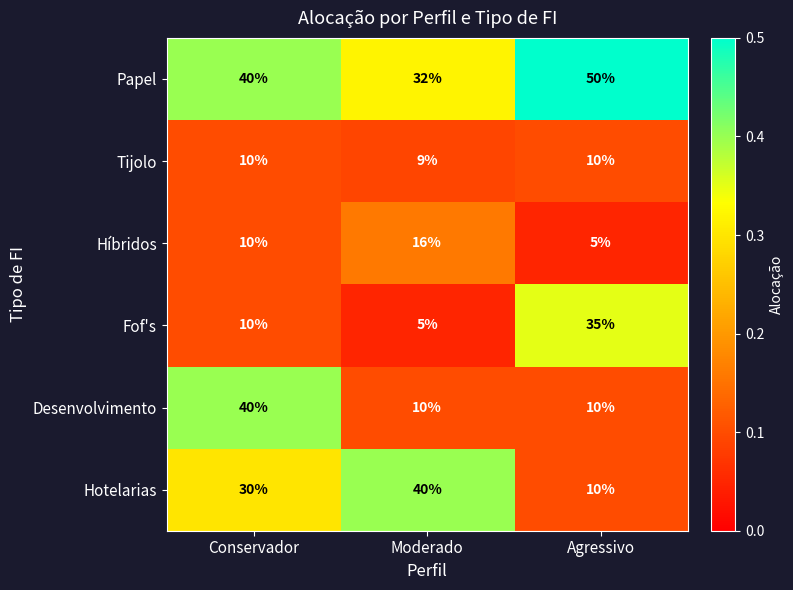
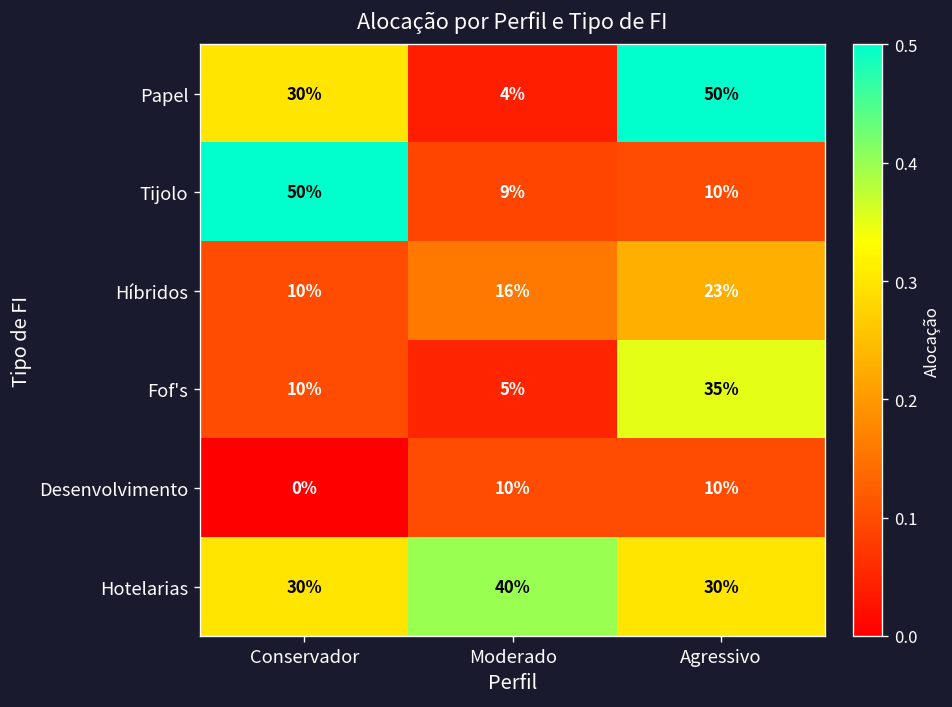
Papel, Conservador: 40% -> 30%
Papel, Moderado: 32% -> 4%
Tijolo, Conservador: 10% -> 50%
Híbridos, Agressivo: 5% -> 23%
Desenvolvimento, Conservador: 40% -> 0%
Hotelarias, Agressivo: 10% -> 30%
